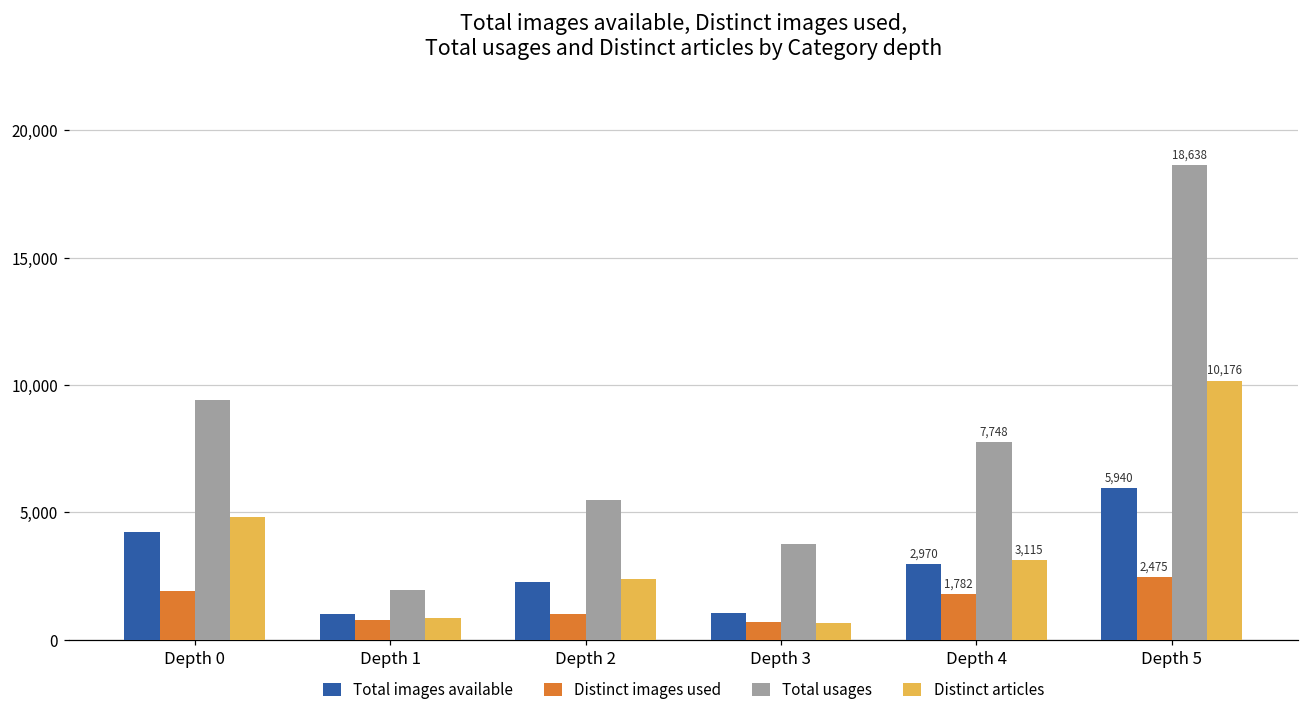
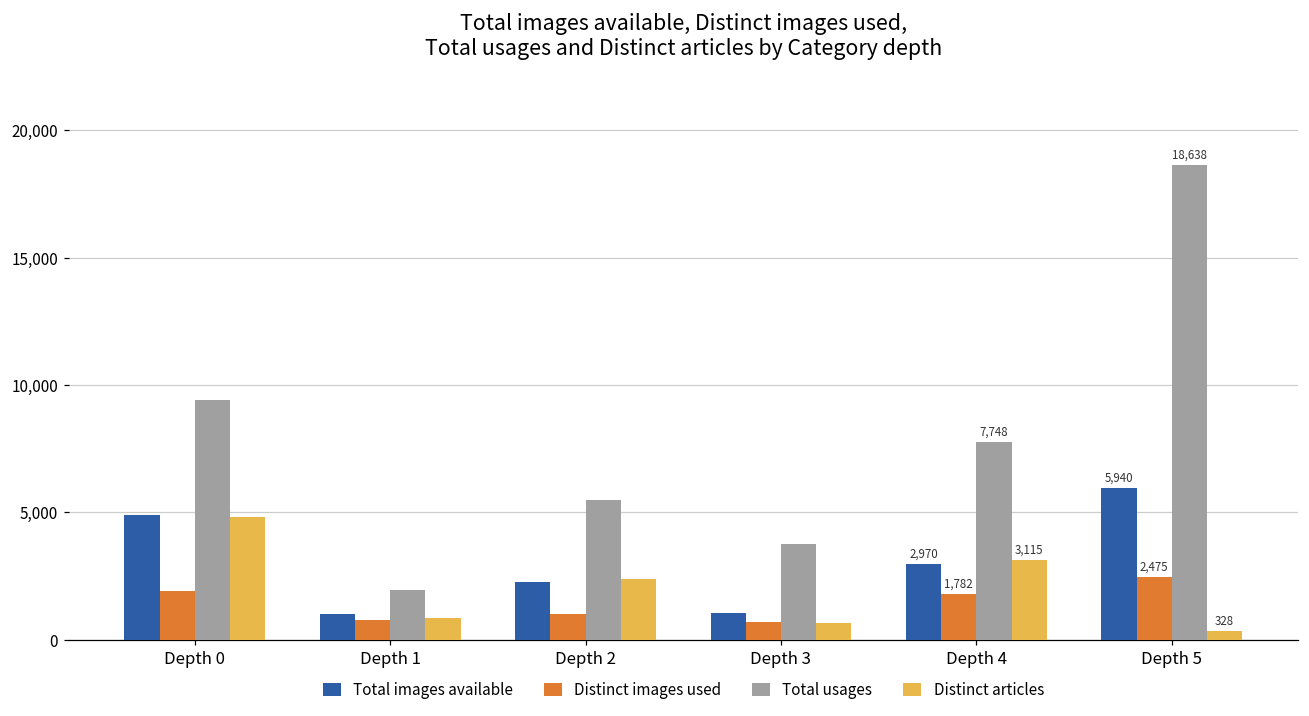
Total images available, Depth 0: 4,200 -> 4,900
Distinct articles, Depth 5: 10,176 -> 328
